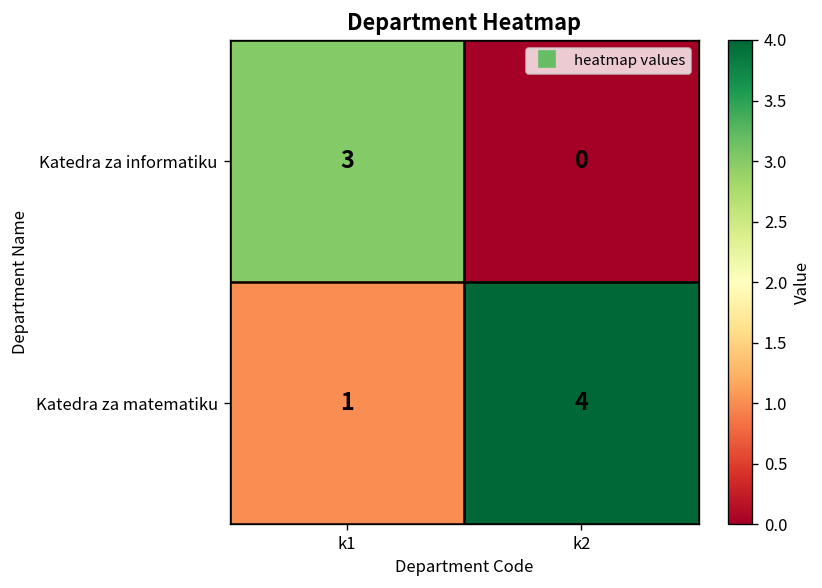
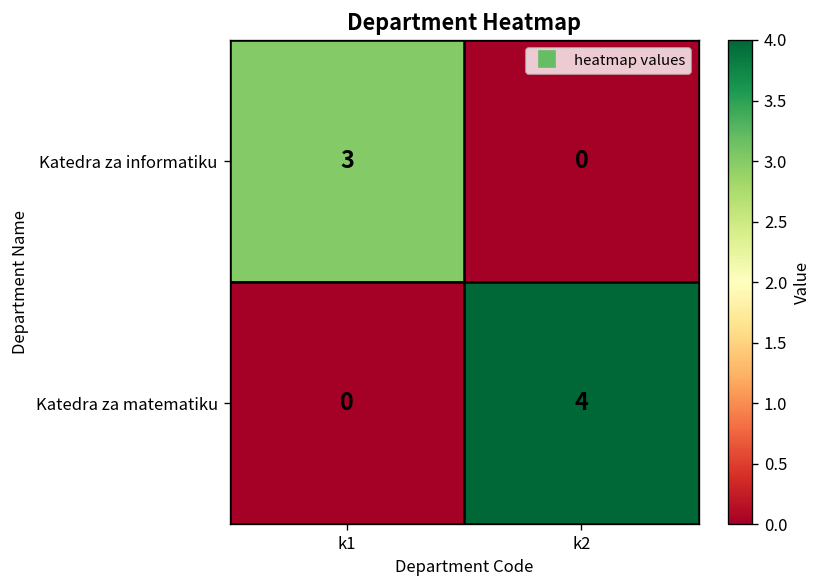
Katedra za matematiku, k1: 1 -> 0
